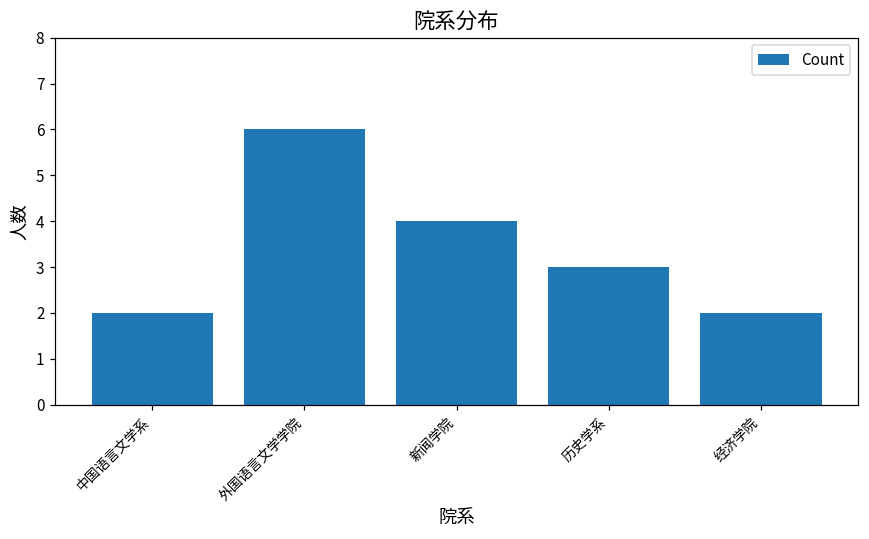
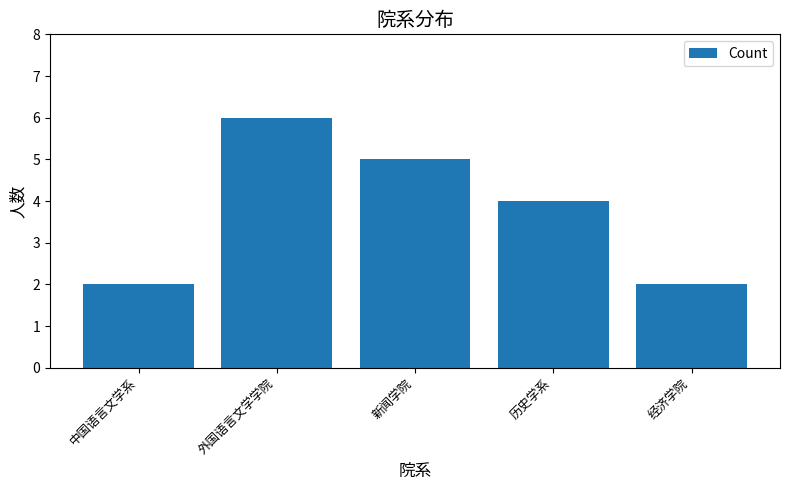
新闻学院: 4 -> 5
历史学系: 3 -> 4
